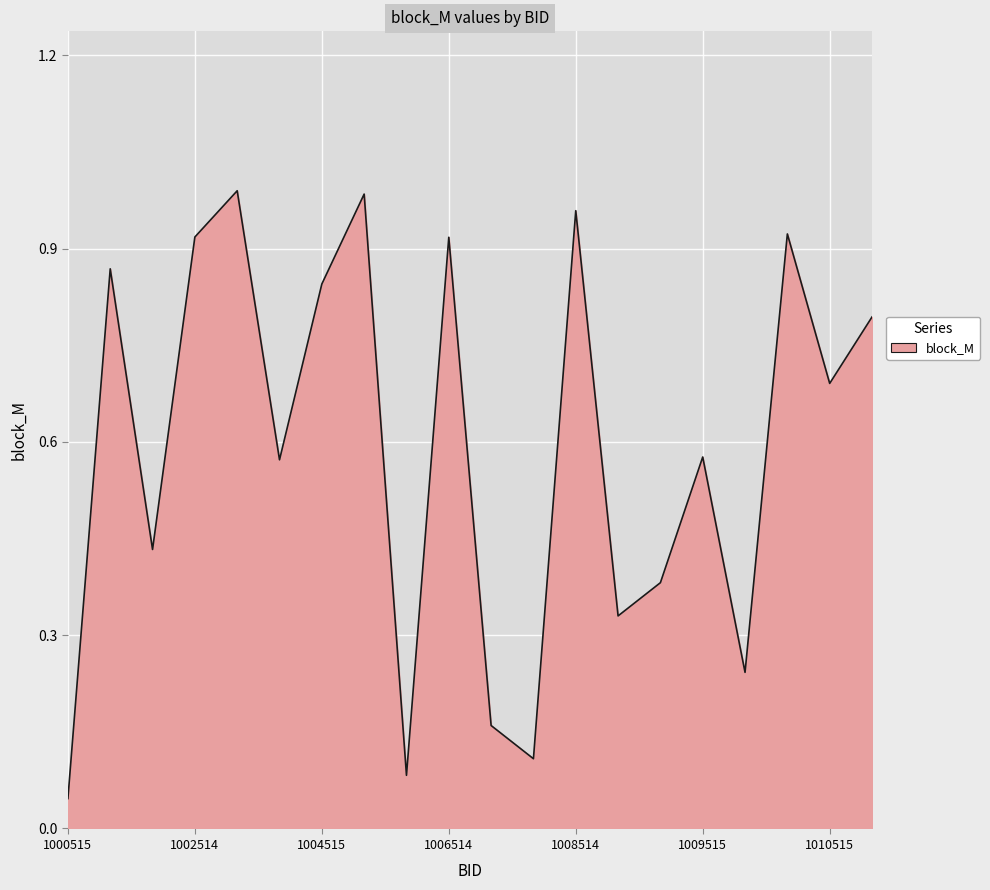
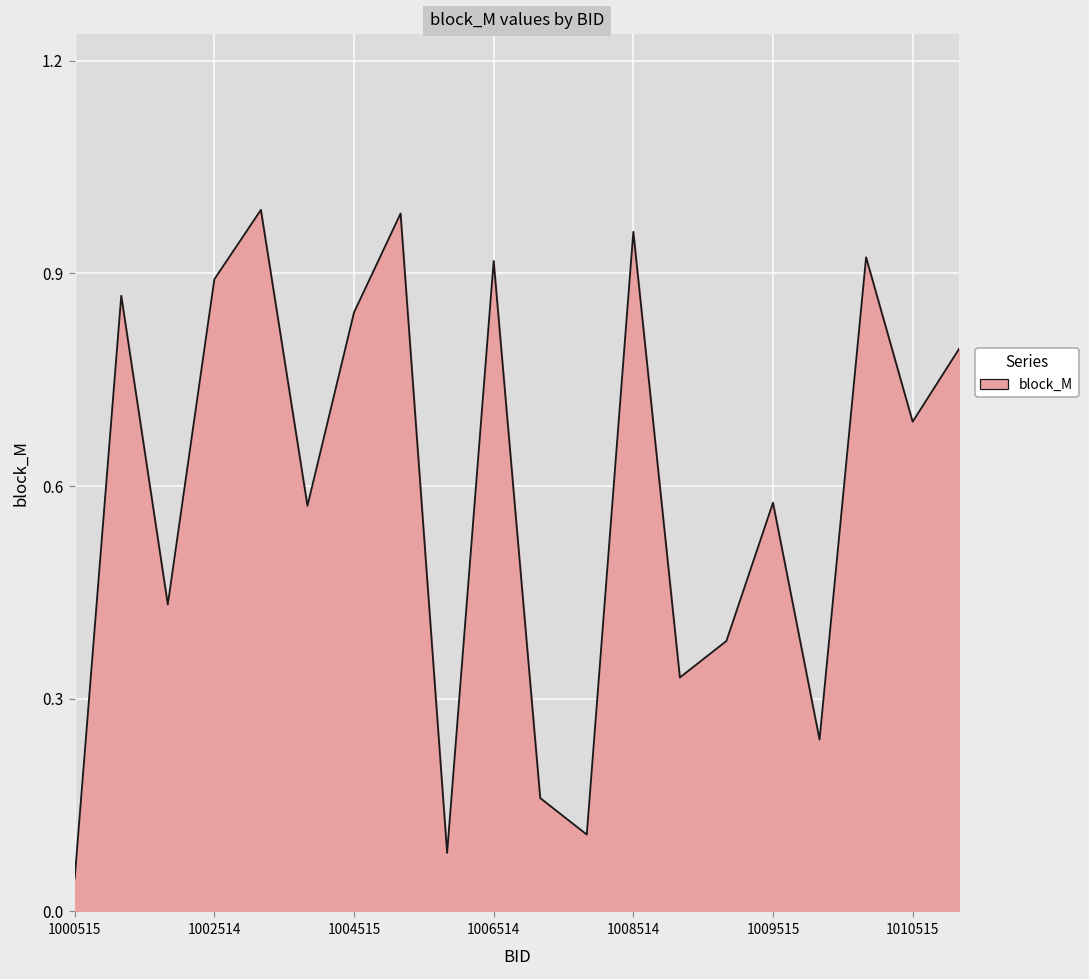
1002514: 0.92 -> 0.89
